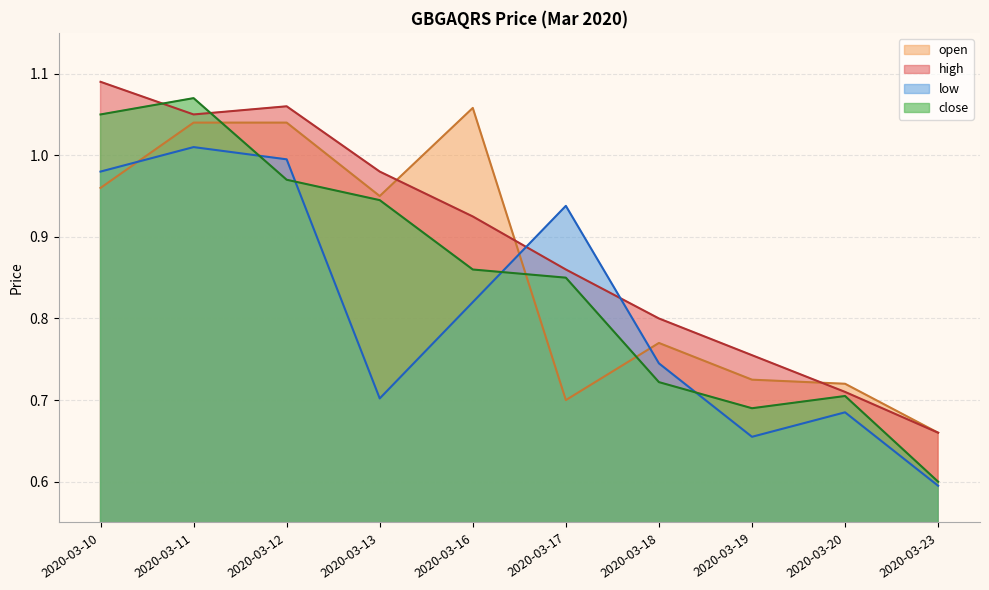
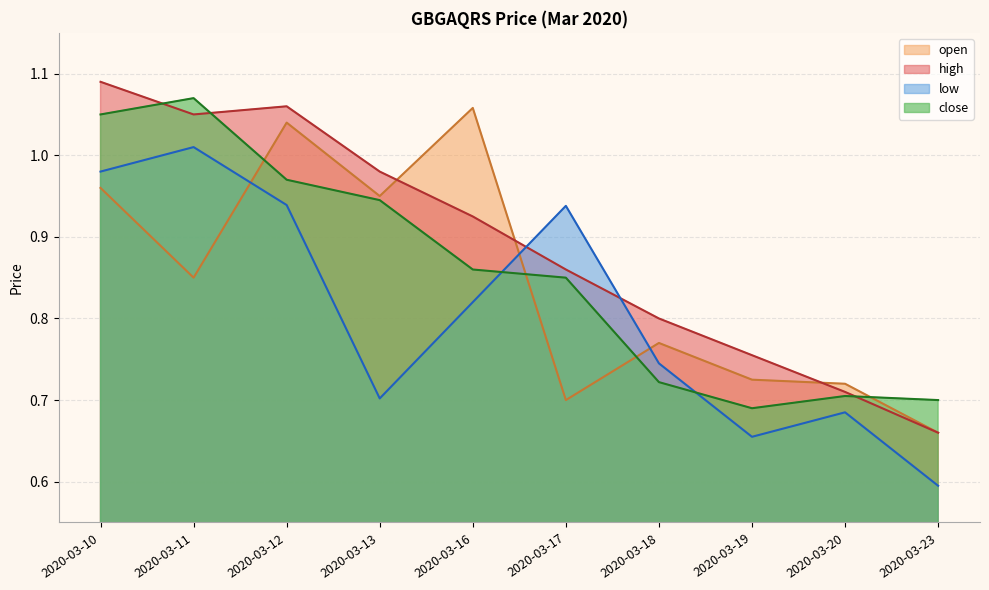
open, 2020-03-11: 1.04 -> 0.85
low, 2020-03-12: 1.00 -> 0.94
close, 2020-03-23: 0.6 -> 0.7
